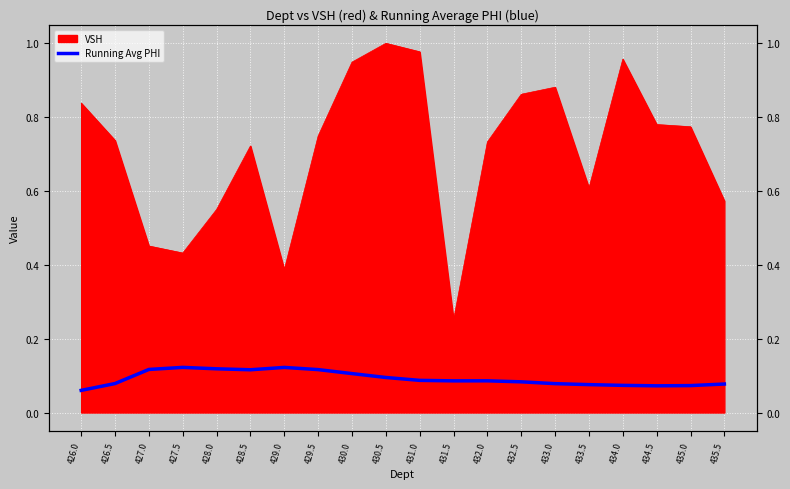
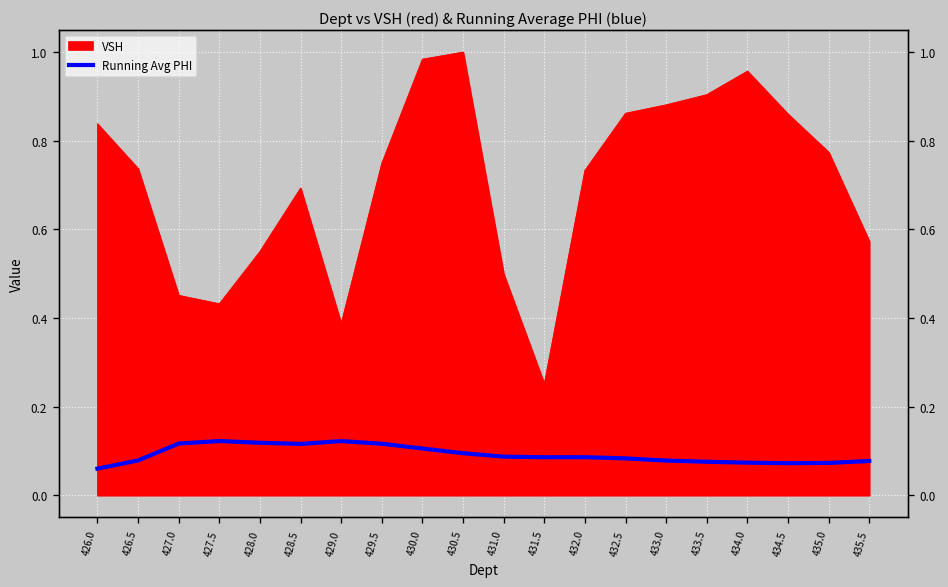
VSH, 428.5: 0.72 -> 0.69
VSH, 430.0: 0.95 -> 0.98
VSH, 431.0: 0.98 -> 0.50
VSH, 433.5: 0.61 -> 0.90
VSH, 434.5: 0.78 -> 0.86
